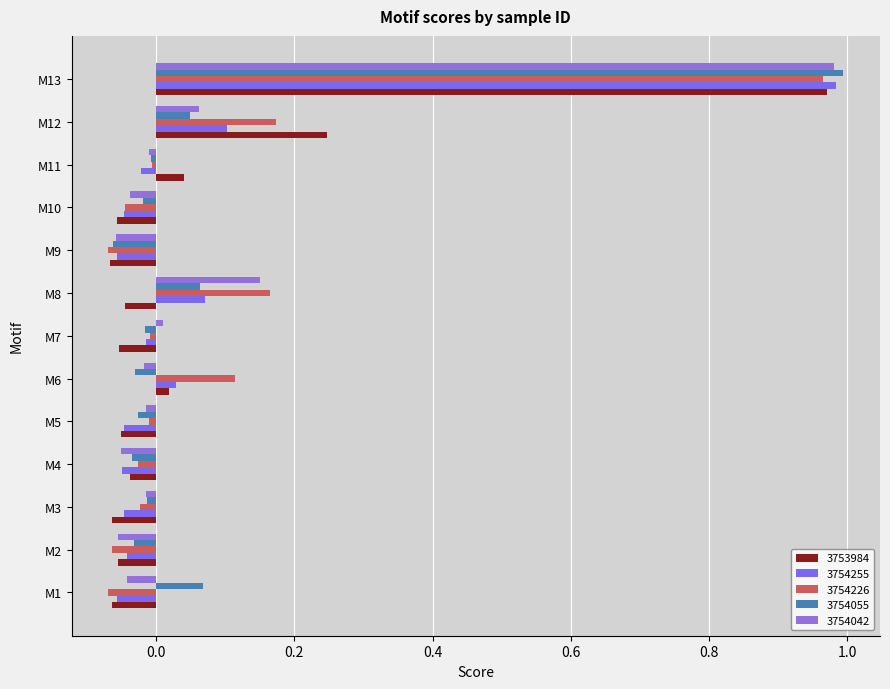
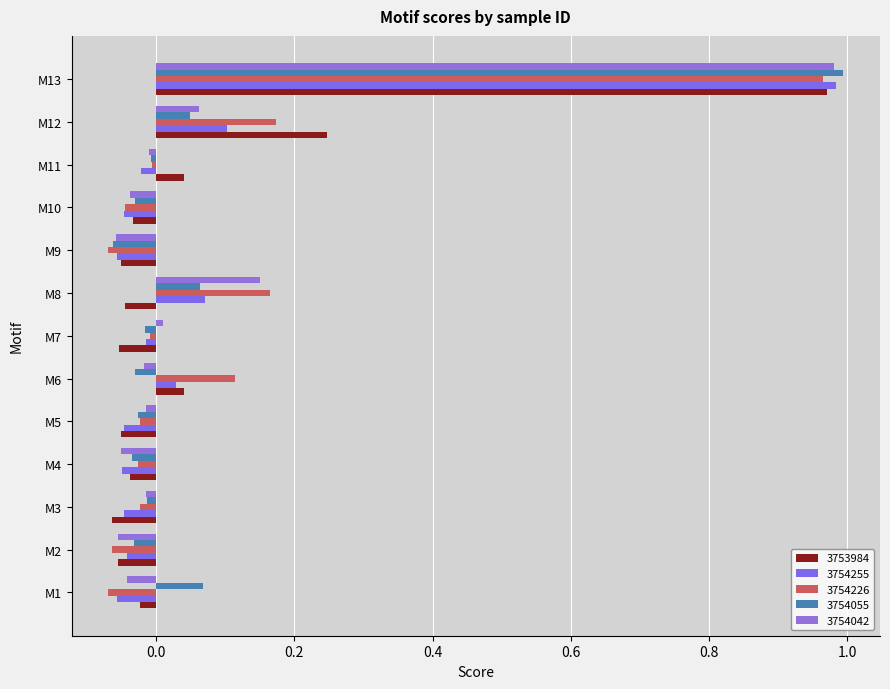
3754055, M10: -0.02 -> -0.03
3753984, M10: -0.06 -> -0.03
3753984, M9: -0.07 -> -0.05
3753984, M6: 0.02 -> 0.04
3754226, M5: -0.01 -> -0.02
3753984, M1: -0.06 -> -0.02
